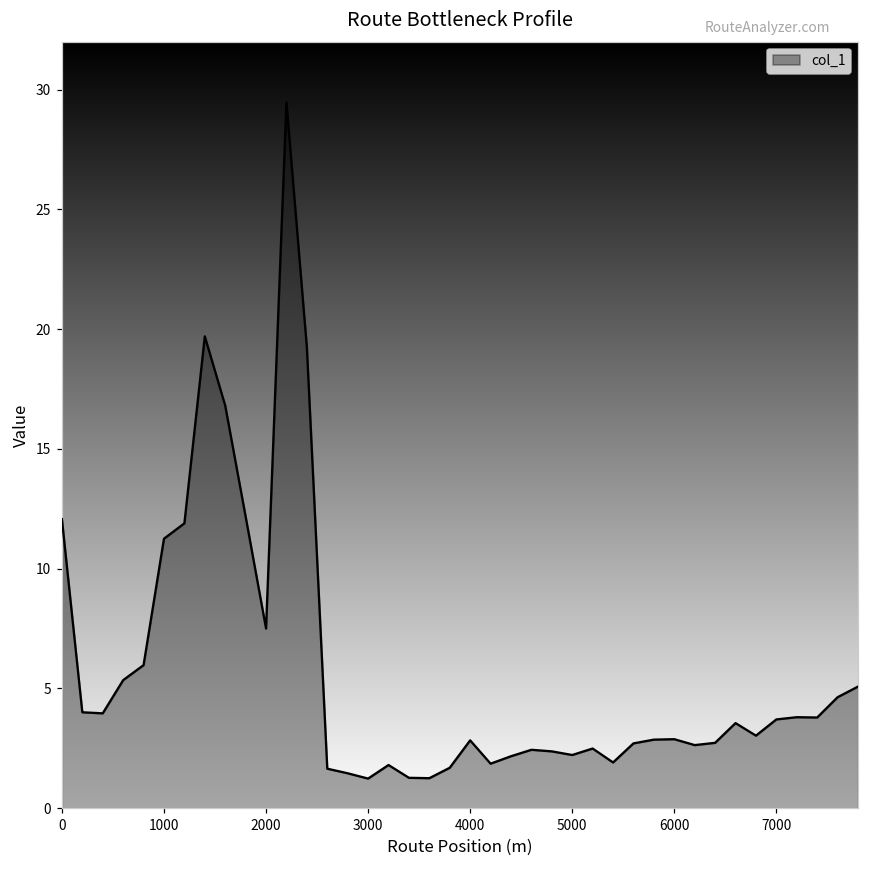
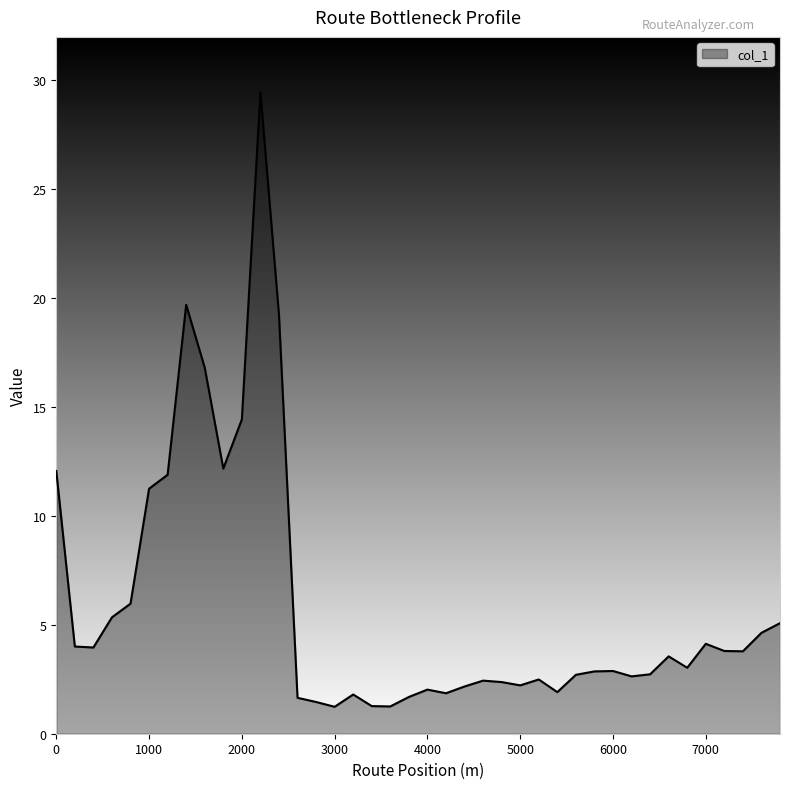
2000: 7.5 -> 14.4
4000: 2.8 -> 2.0
7000: 3.7 -> 4.1
